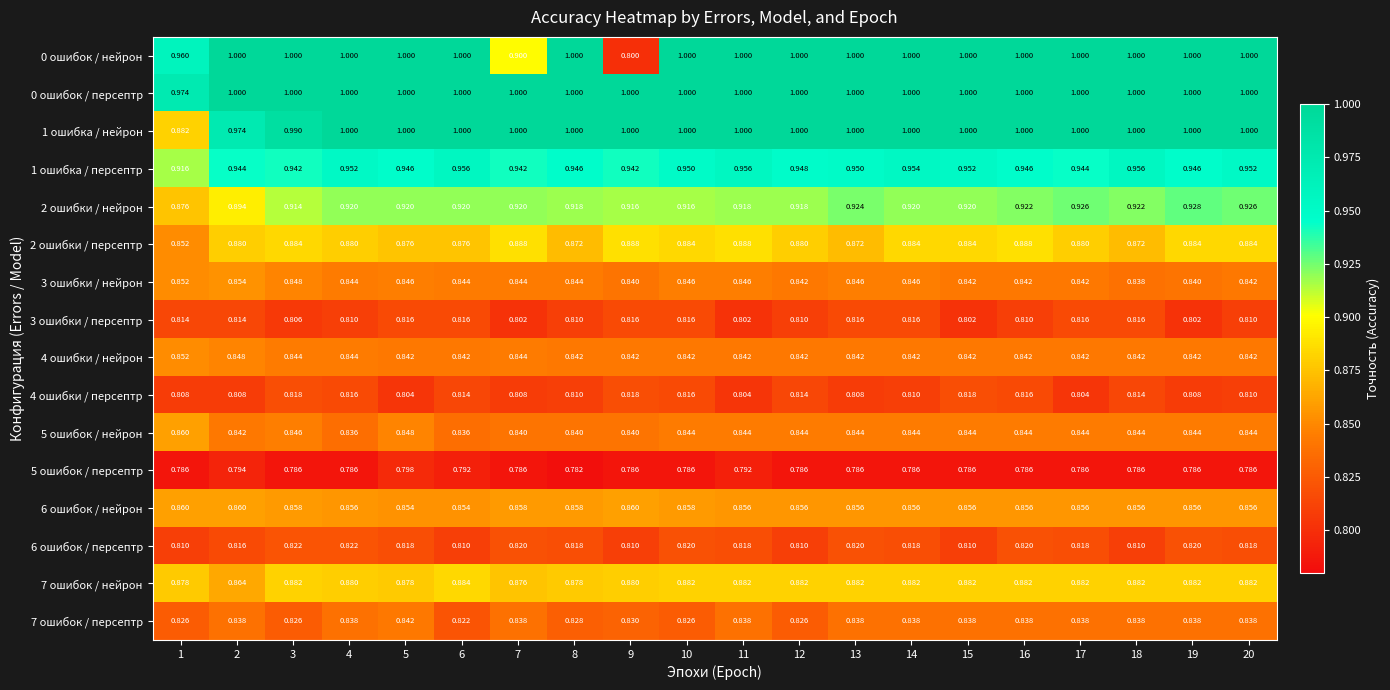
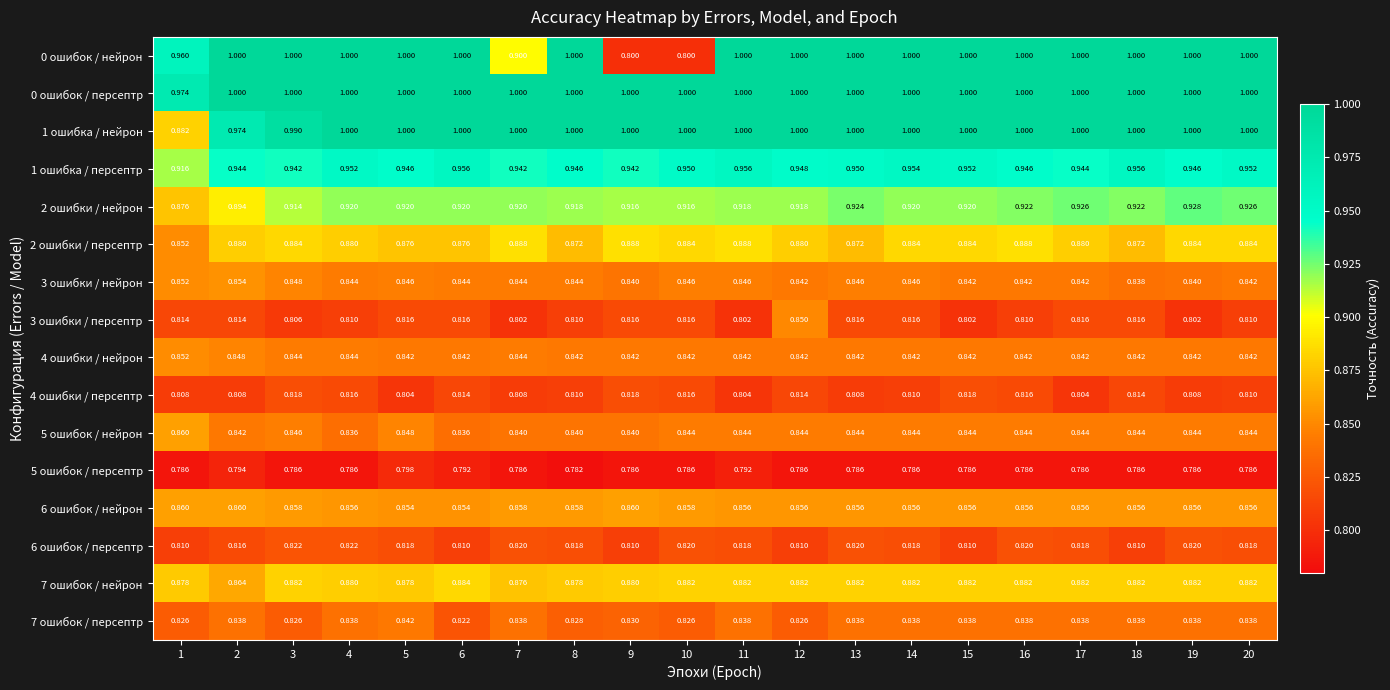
0 ошибок / нейрон, 10: 1.000 -> 0.800
3 ошибки / персептр, 12: 0.810 -> 0.850
